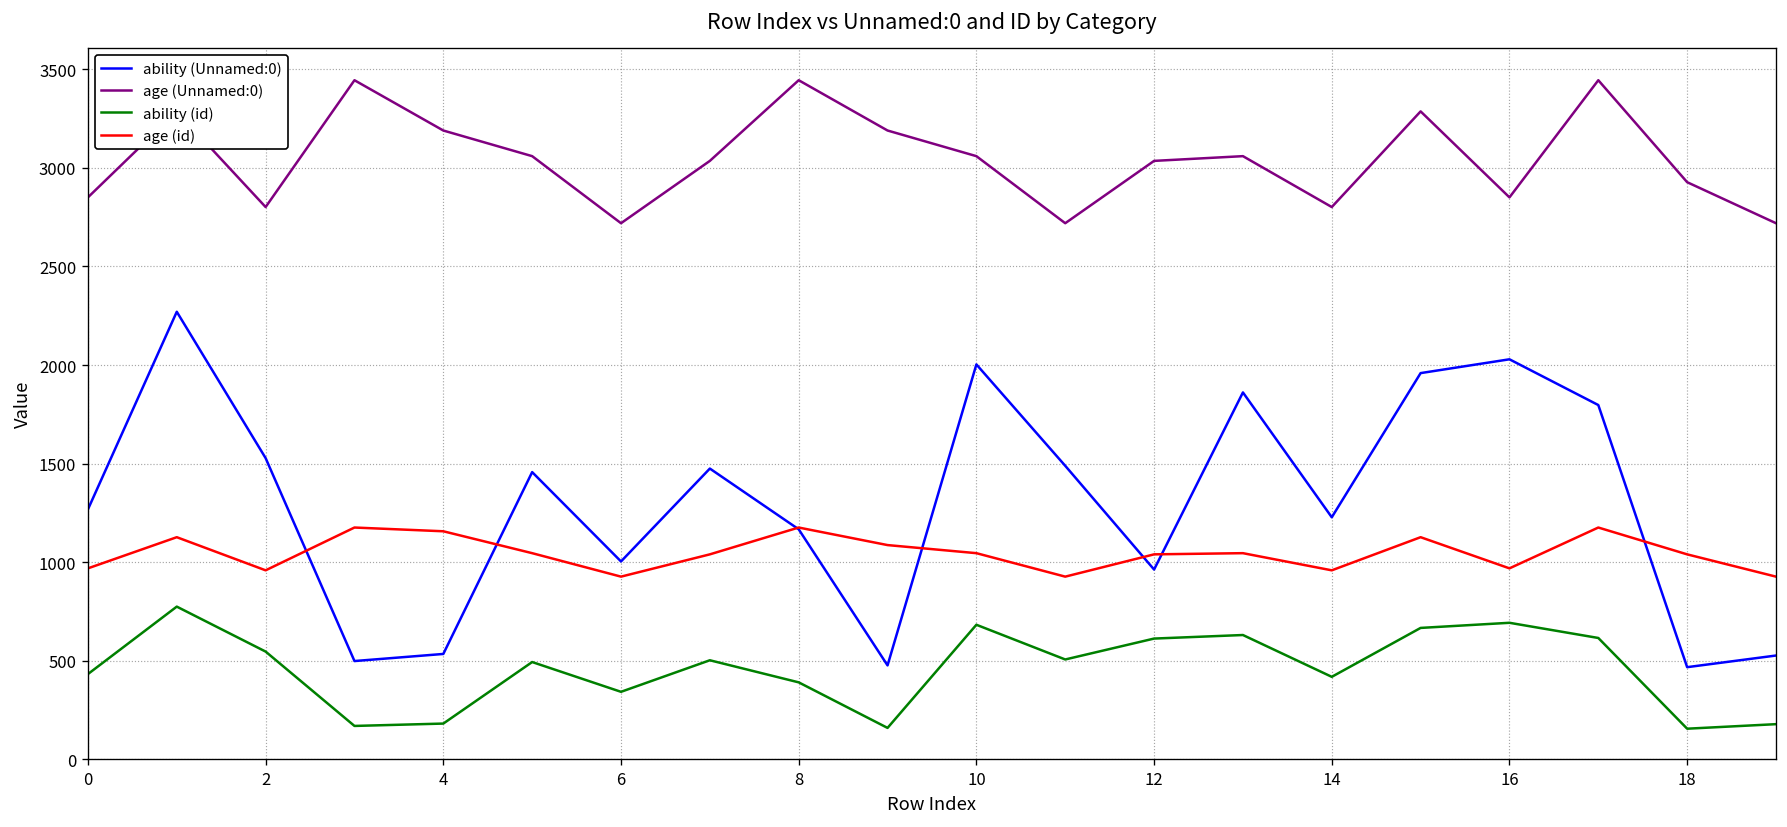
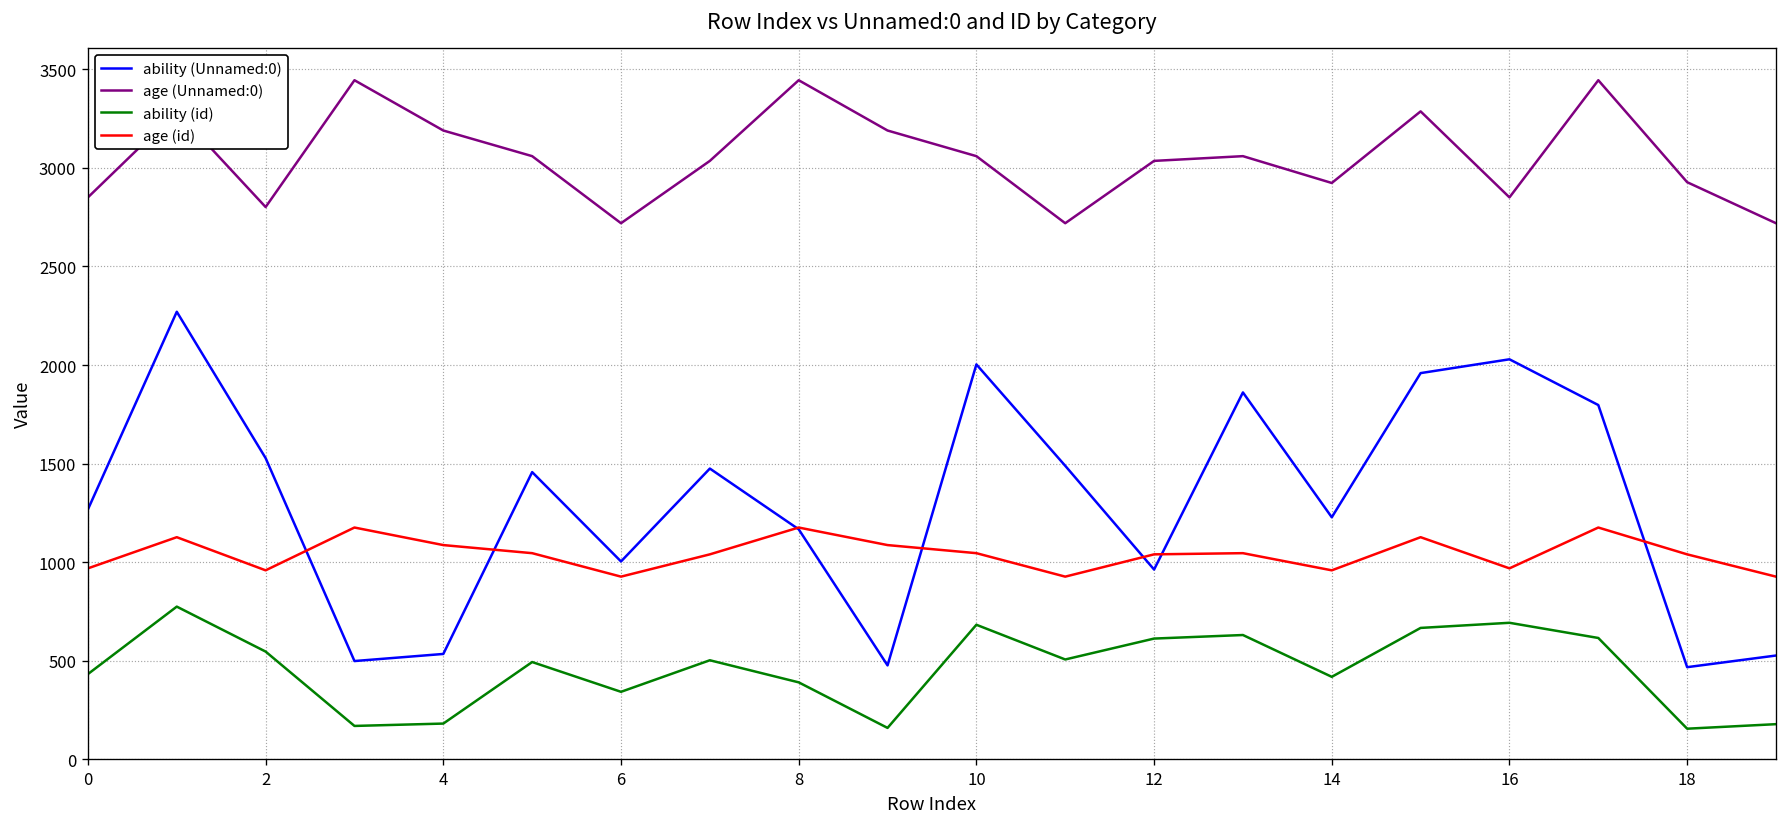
age (id), 4: 1160 -> 1090
age (Unnamed:0), 14: 2800 -> 2920
